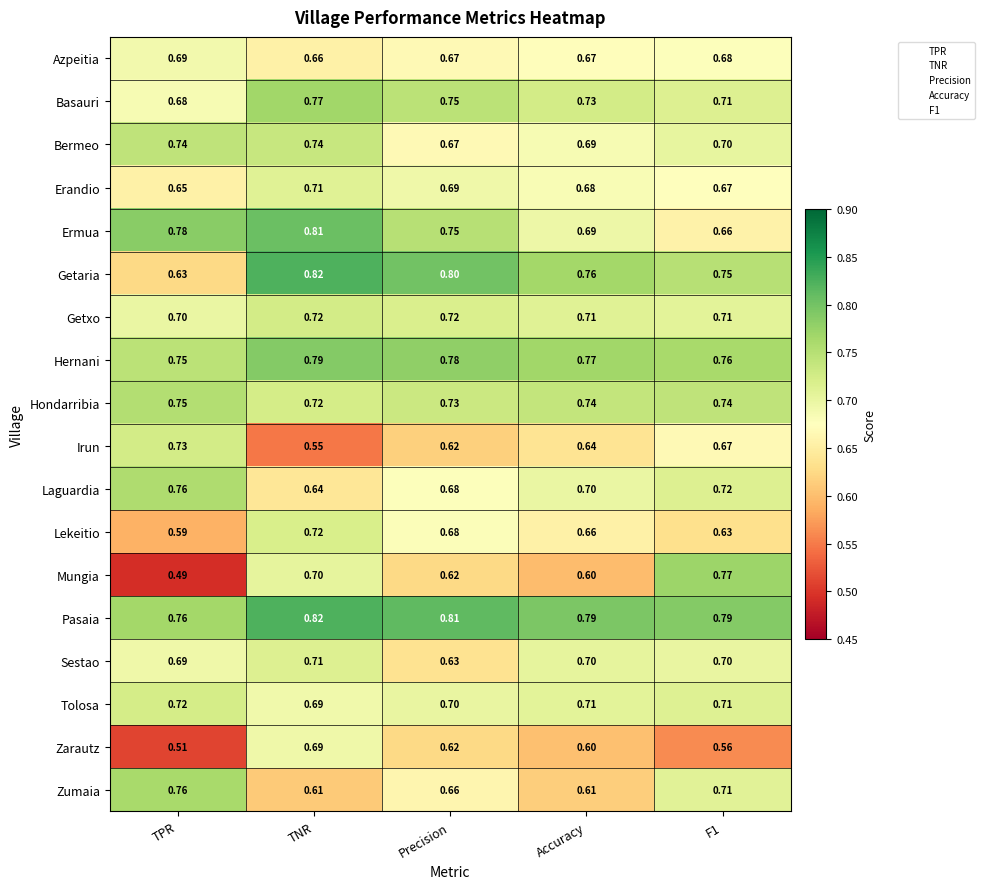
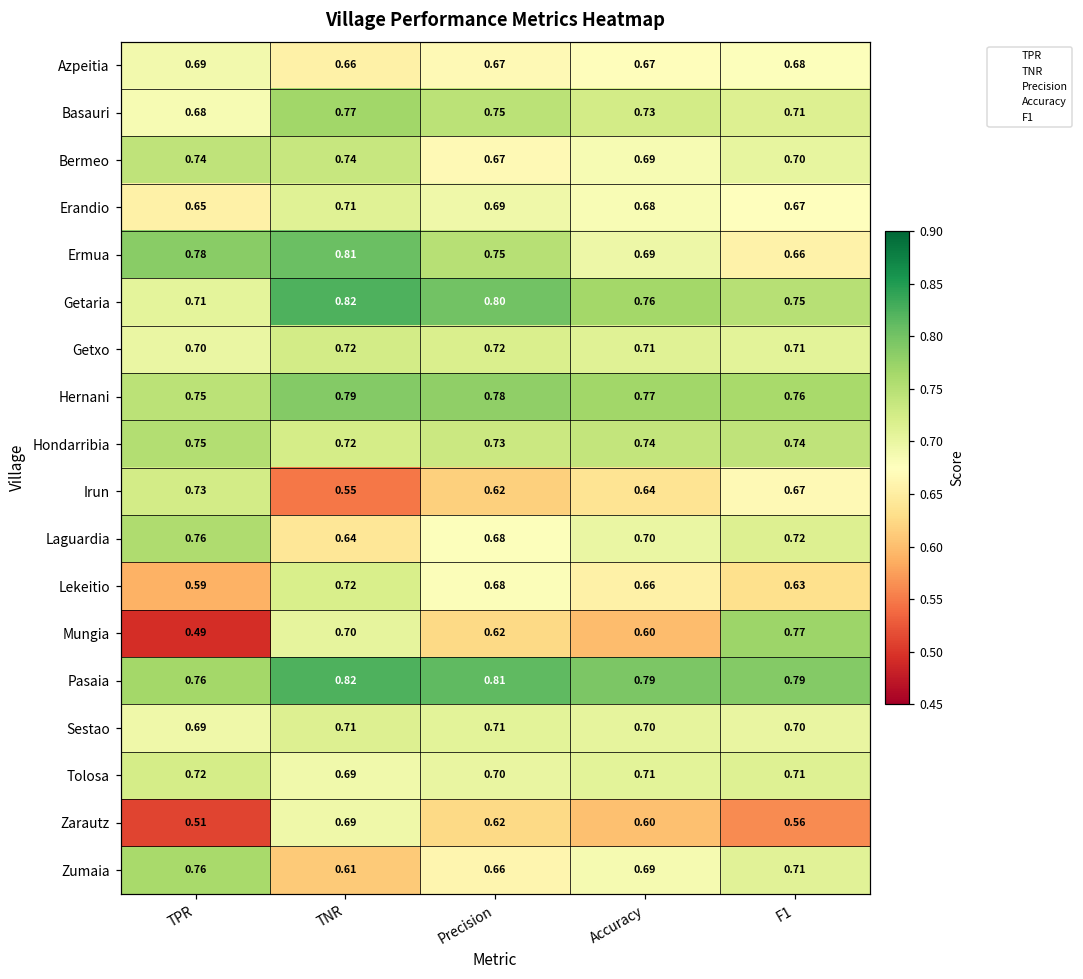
Getaria, TPR: 0.63 -> 0.71
Sestao, Precision: 0.63 -> 0.71
Zumaia, Accuracy: 0.61 -> 0.69
